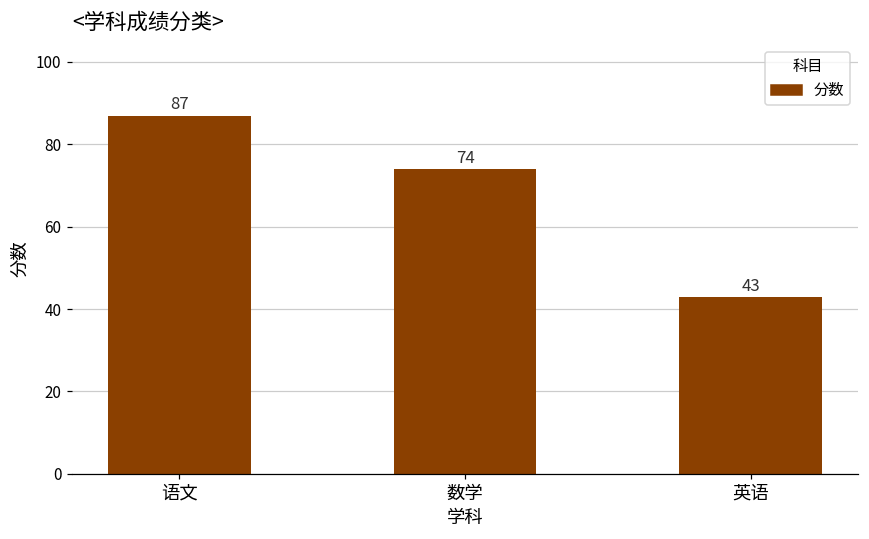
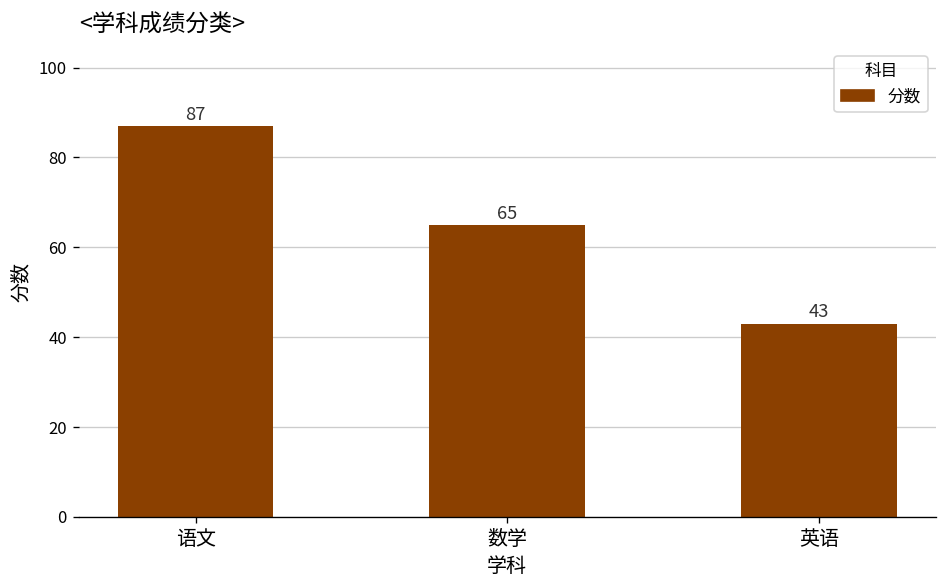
数学: 74 -> 65
